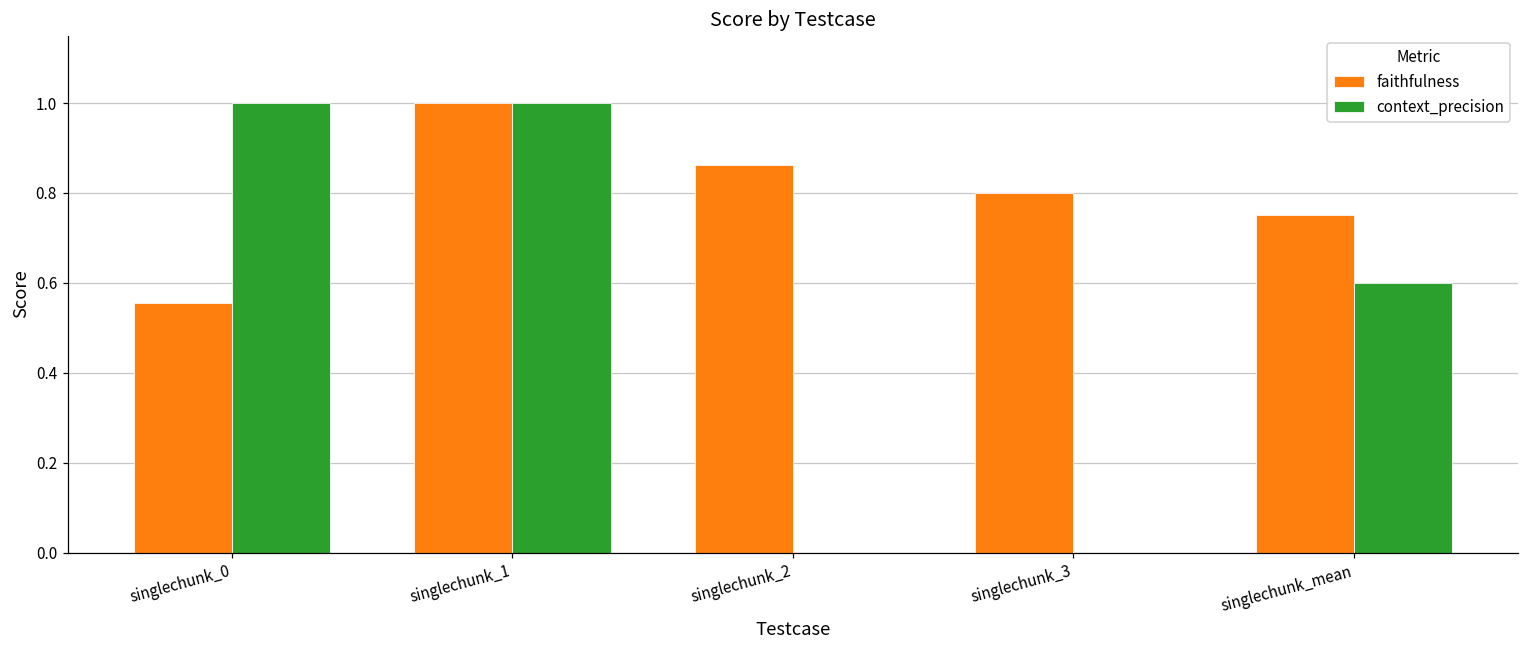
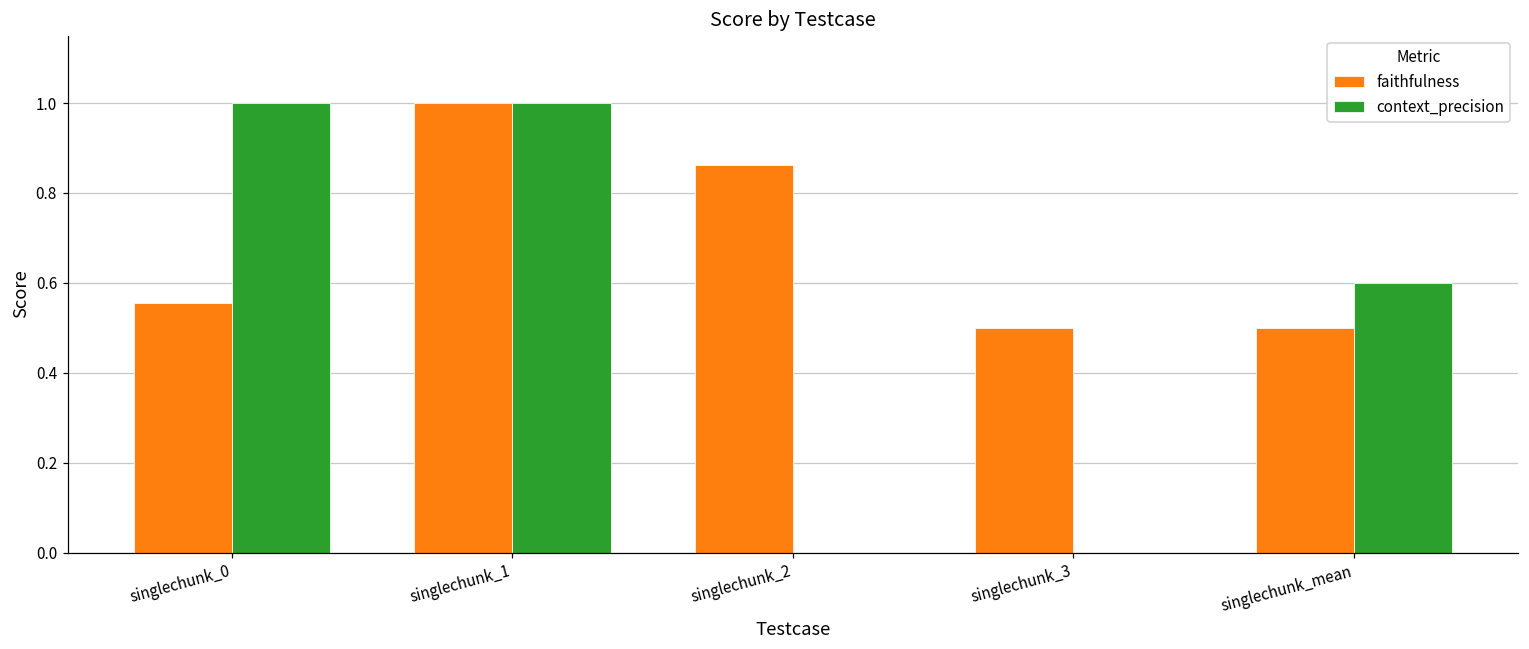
faithfulness, singlechunk_3: 0.8 -> 0.5
faithfulness, singlechunk_mean: 0.75 -> 0.50
